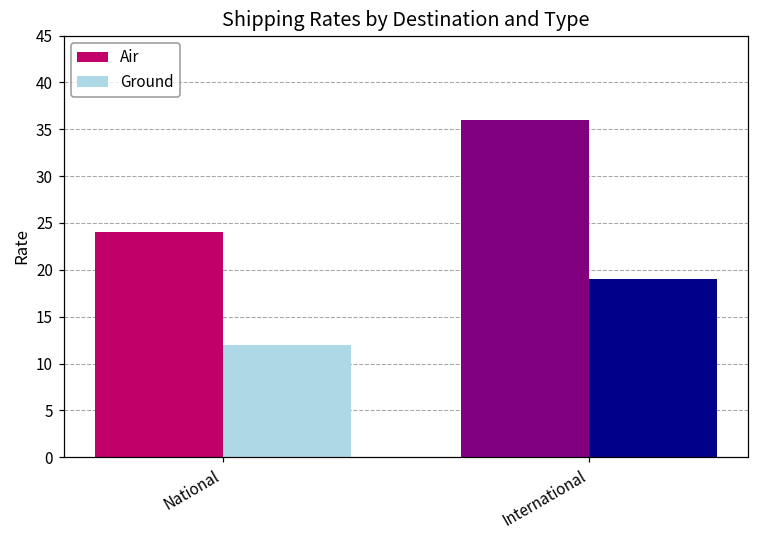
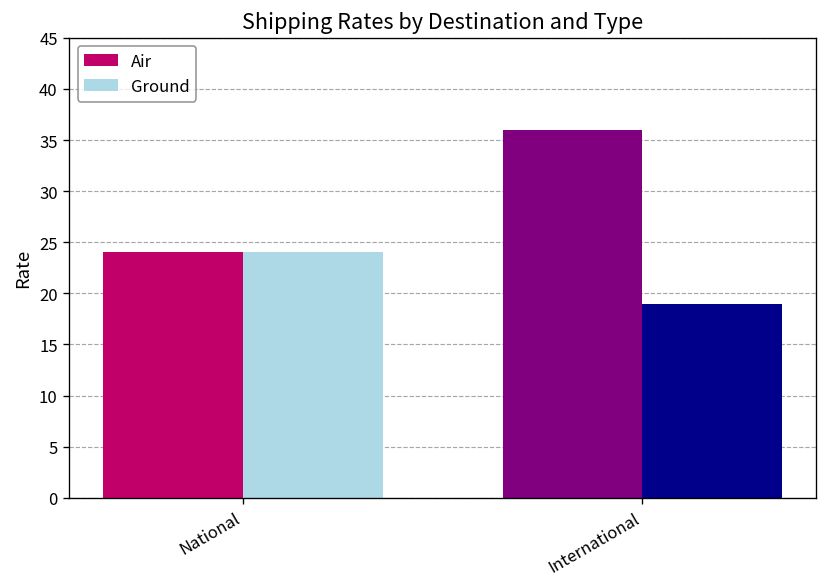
Ground, National: 12 -> 24
